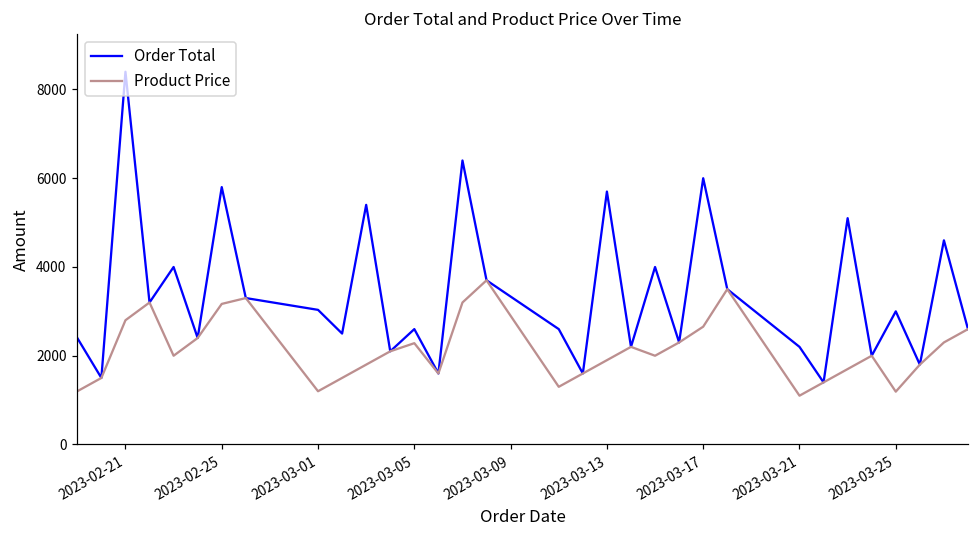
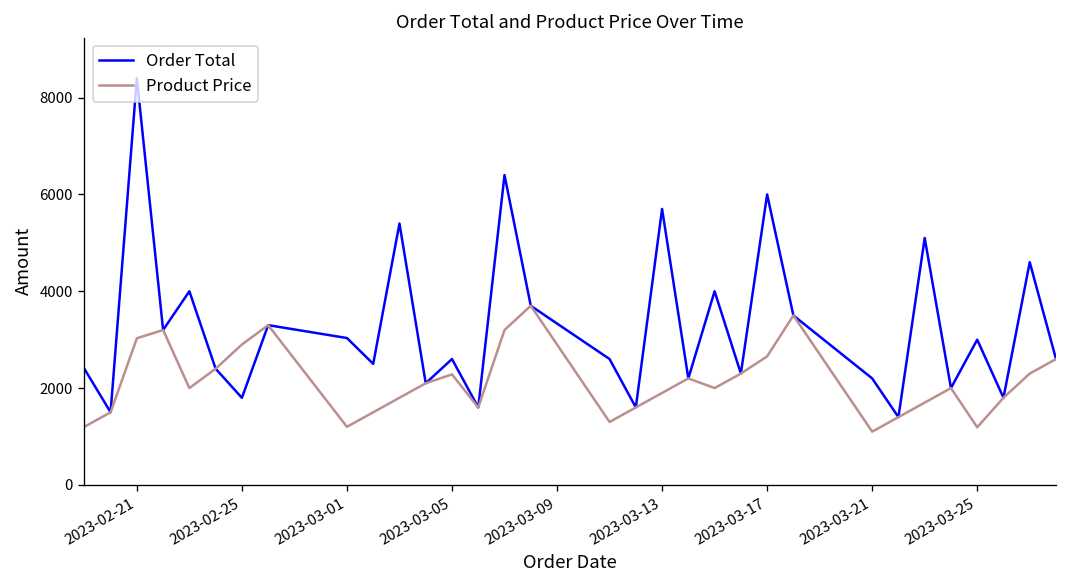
Product Price, 2023-02-21: 2800 -> 3000
Order Total, 2023-02-25: 5800 -> 1800
Product Price, 2023-02-25: 3200 -> 2900
